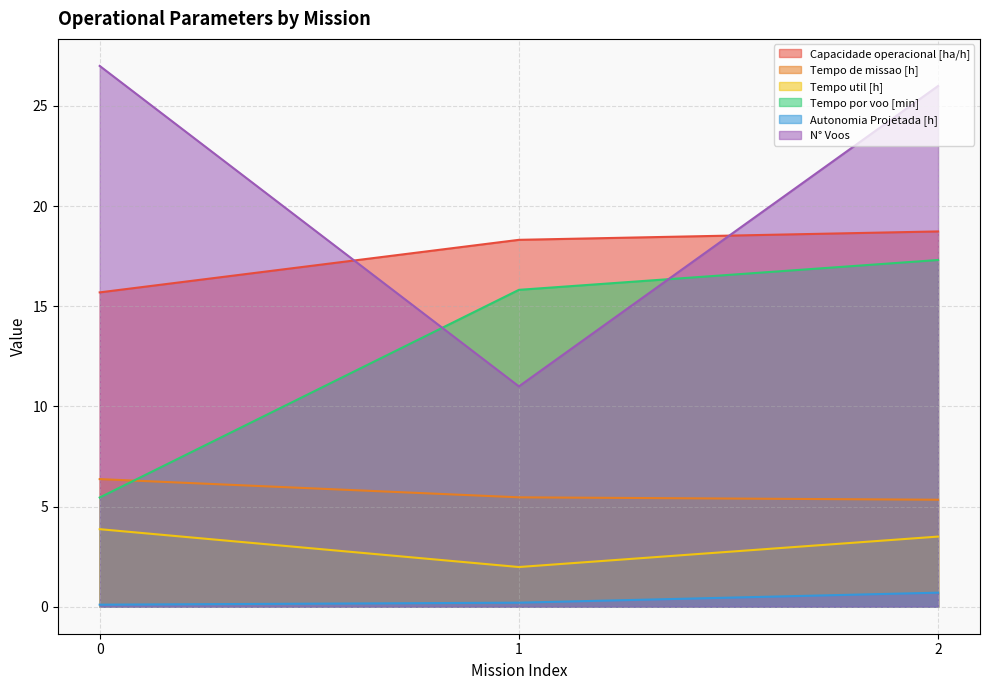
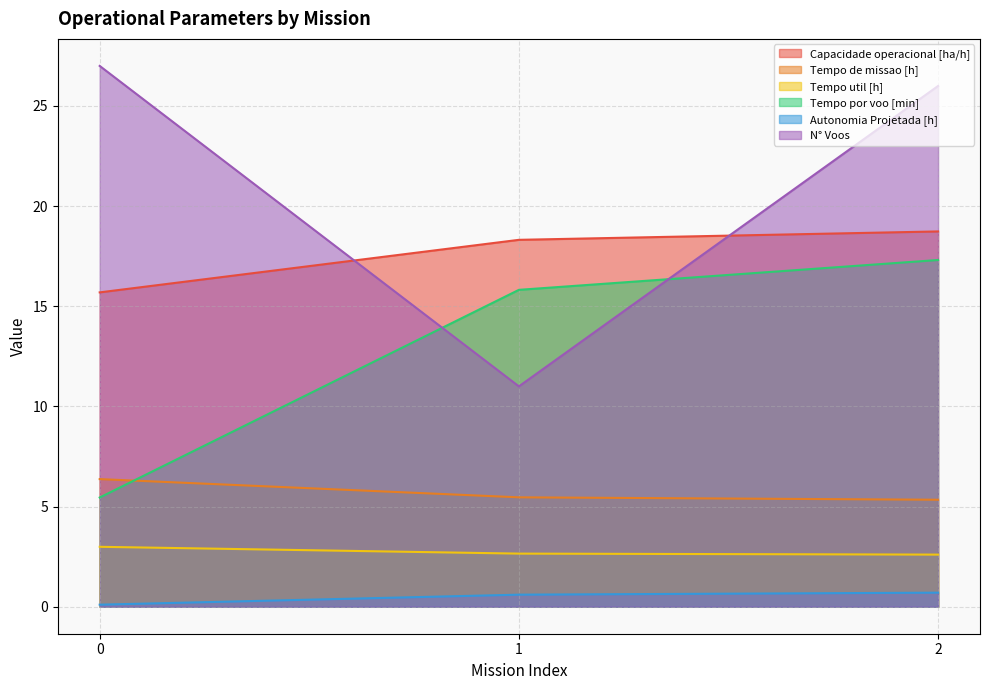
Tempo util [h], 0: 3.9 -> 3.0
Tempo util [h], 1: 2.0 -> 2.7
Autonomia Projetada [h], 1: 0.2 -> 0.6
Tempo util [h], 2: 3.5 -> 2.6
